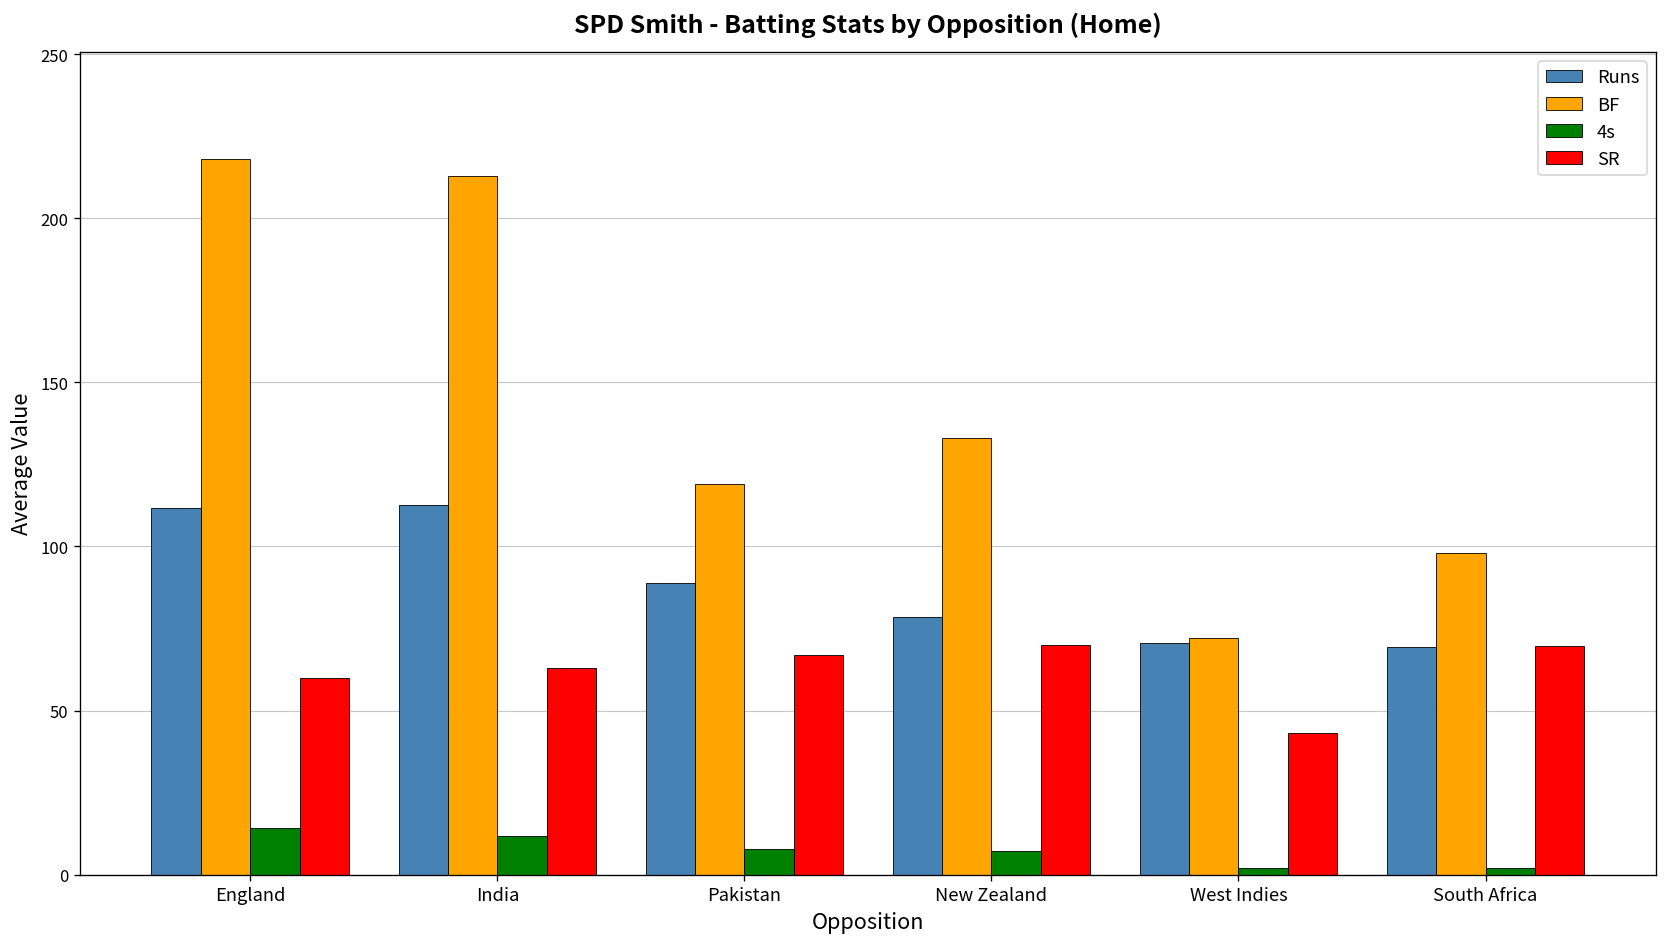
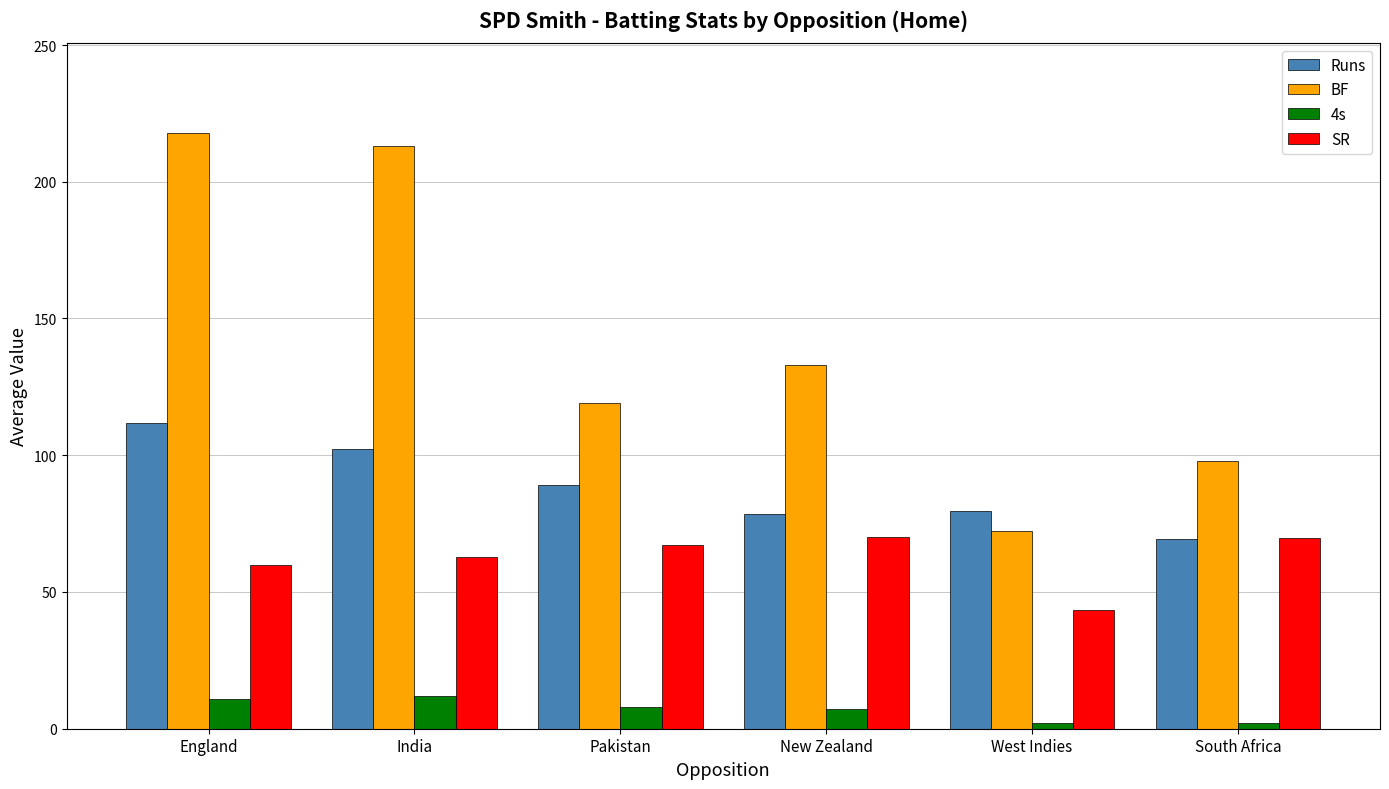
4s, England: 14 -> 11
Runs, India: 113 -> 102
Runs, West Indies: 71 -> 80
